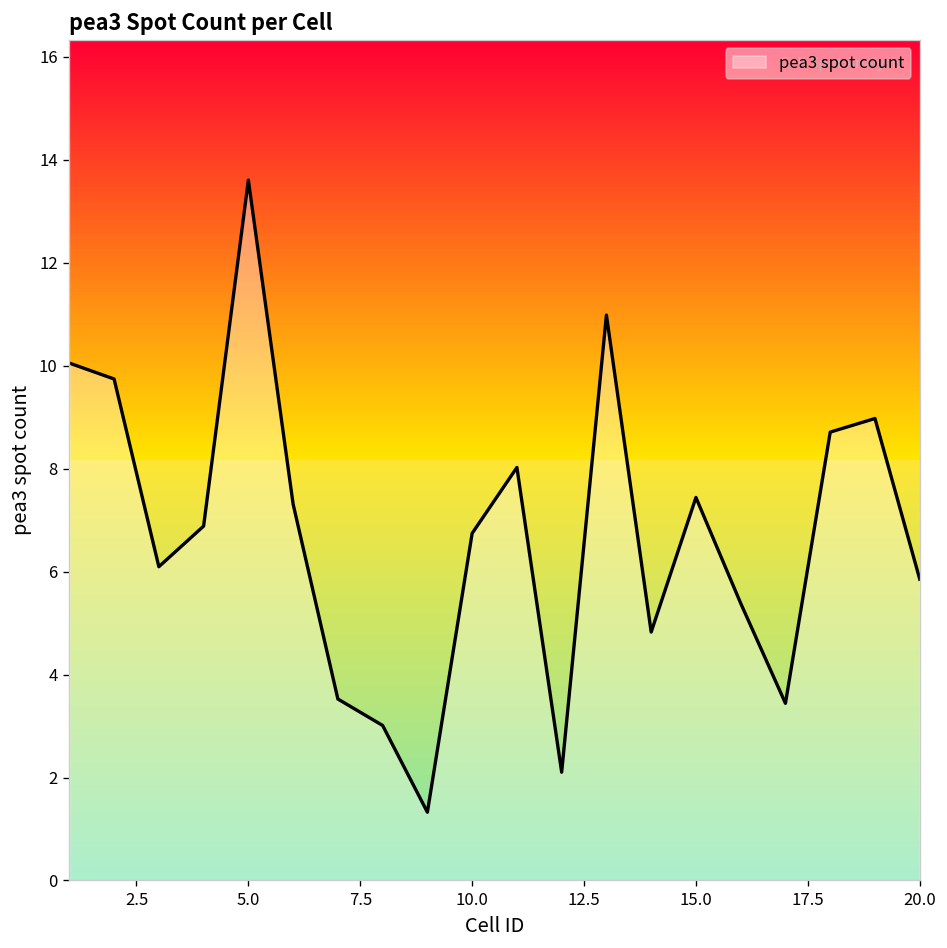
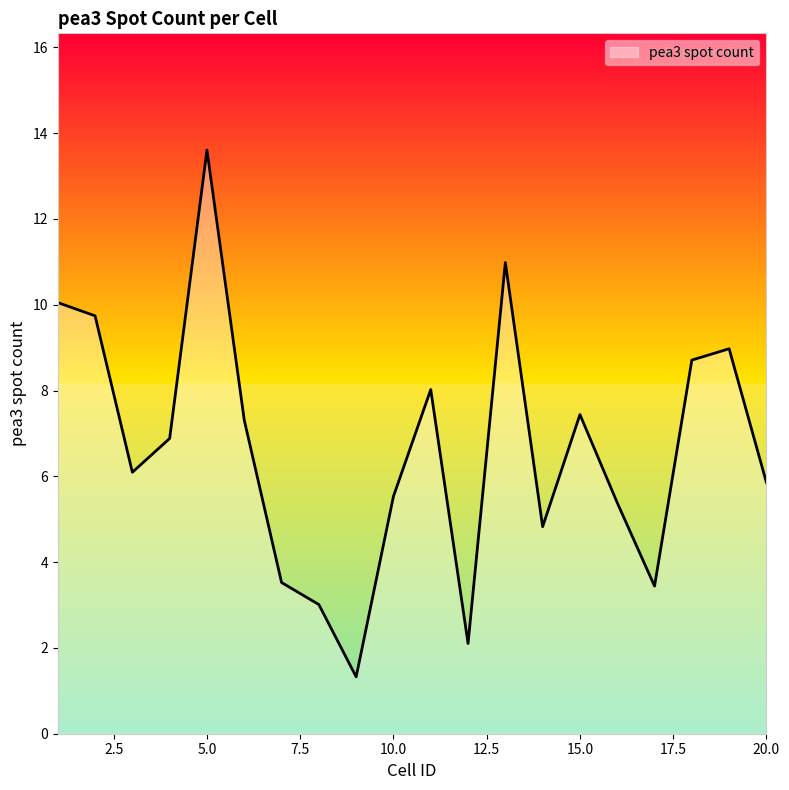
10.0: 6.7 -> 5.5
